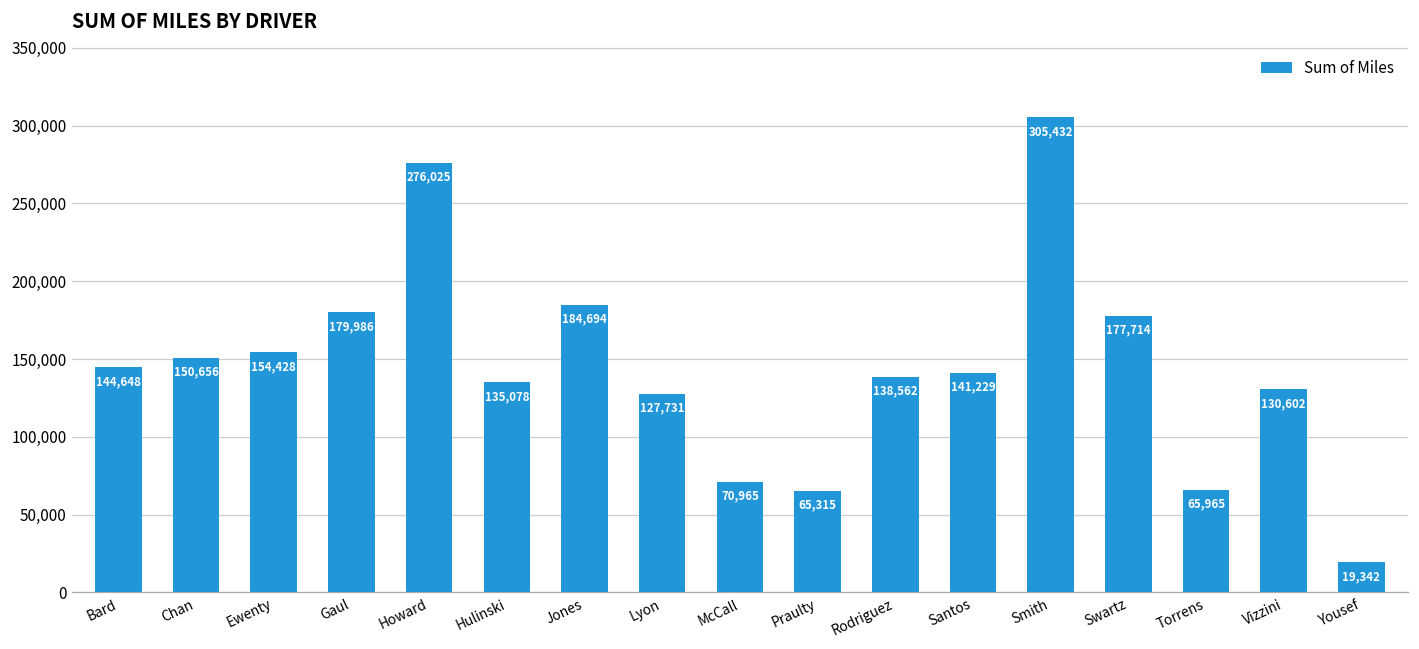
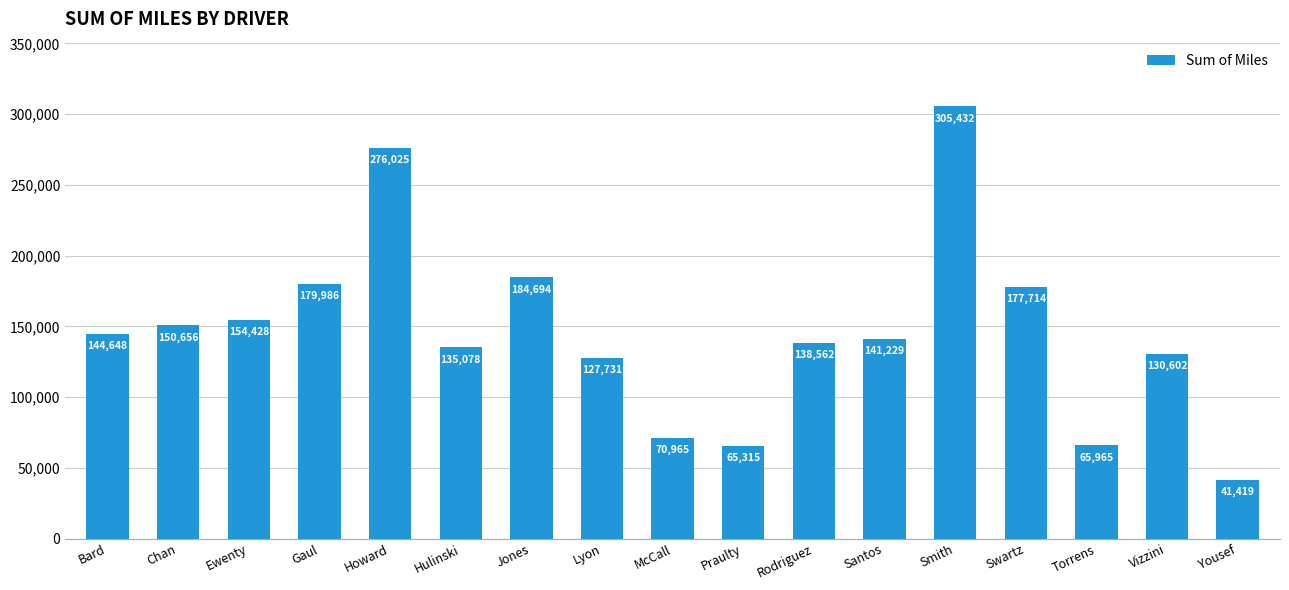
Yousef: 19,342 -> 41,419
